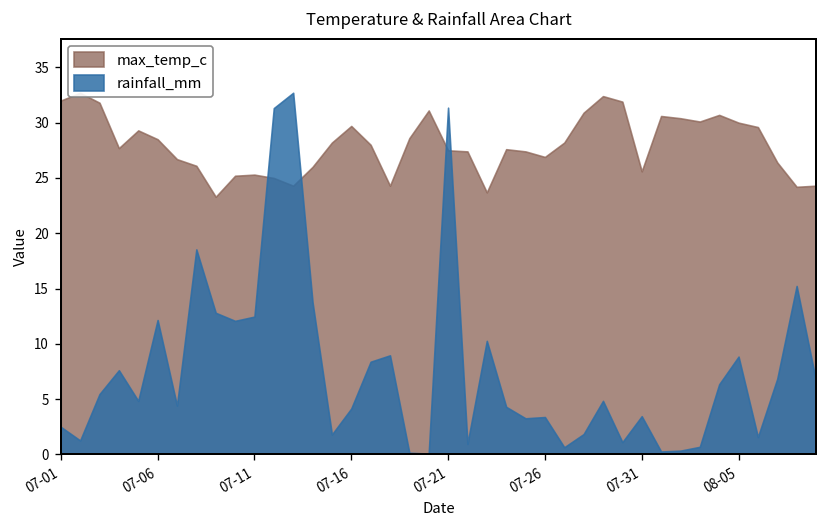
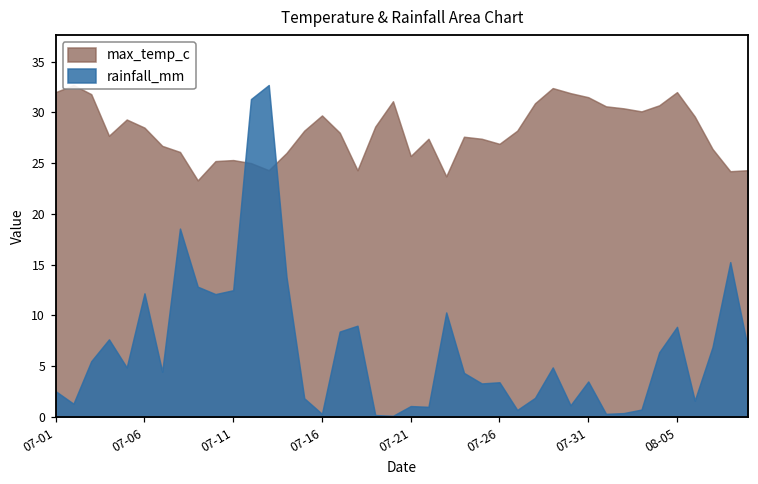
rainfall_mm, 07-16: 4 -> 0
max_temp_c, 07-21: 28 -> 26
rainfall_mm, 07-21: 31 -> 1
max_temp_c, 07-31: 26 -> 32
max_temp_c, 08-05: 30 -> 32
